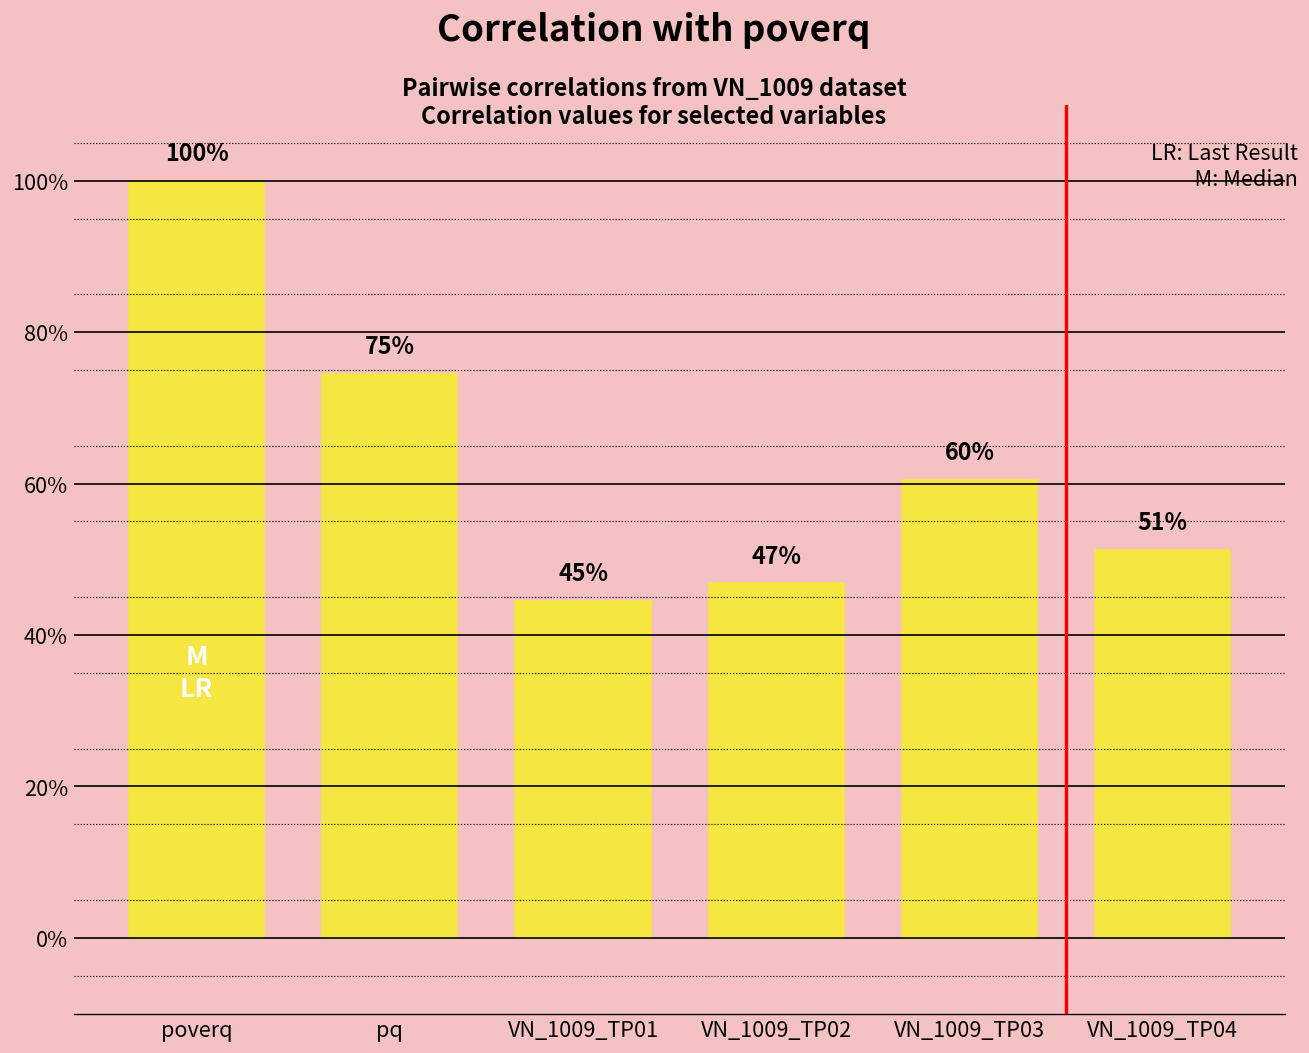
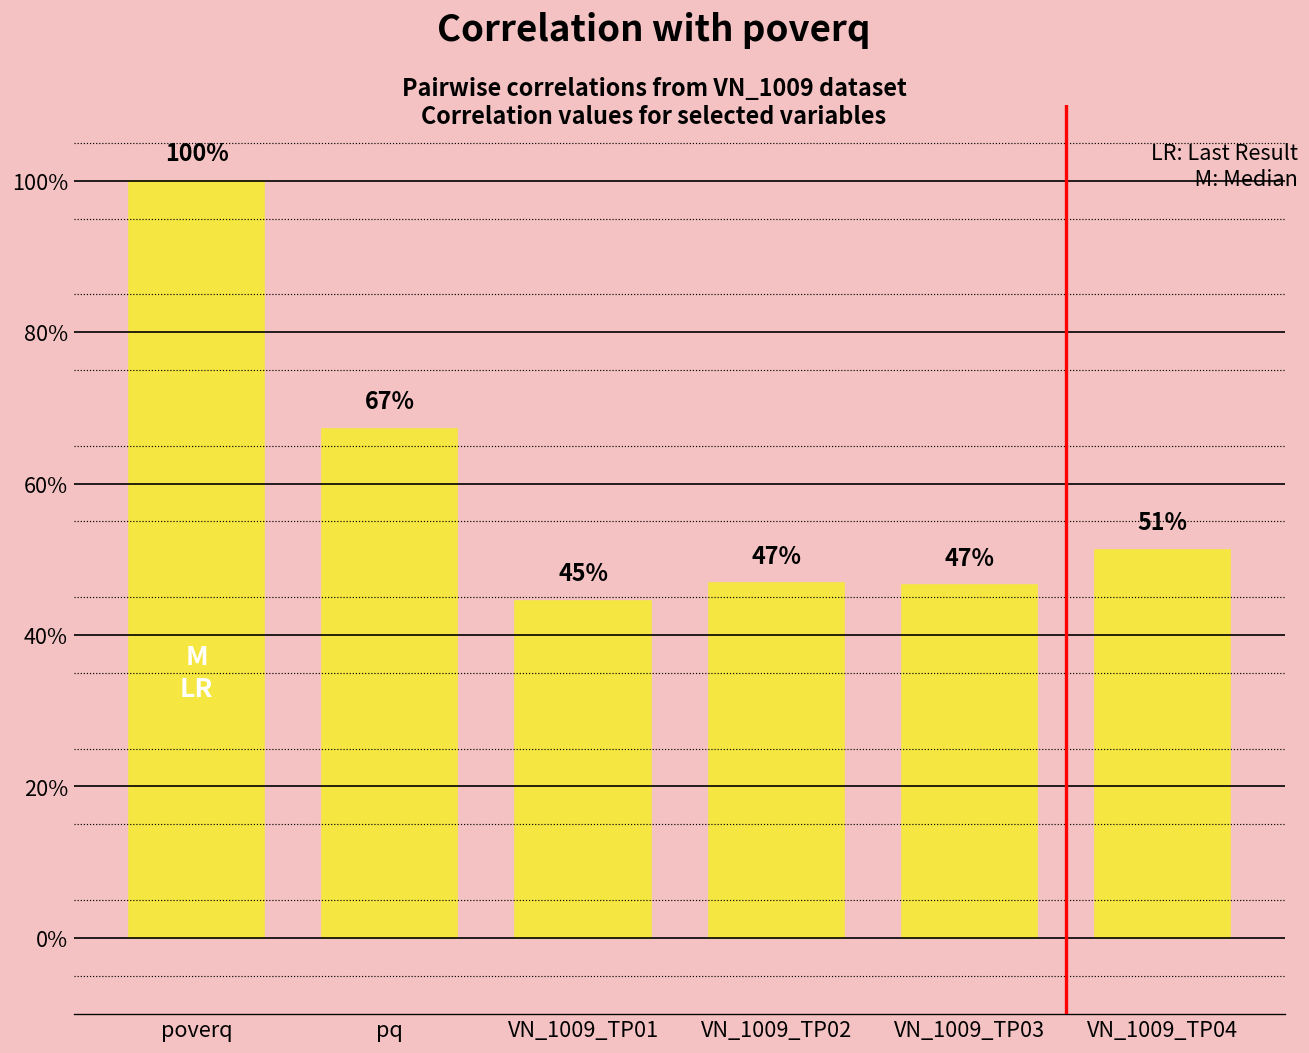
pq: 75% -> 67%
VN_1009_TP03: 60% -> 47%
